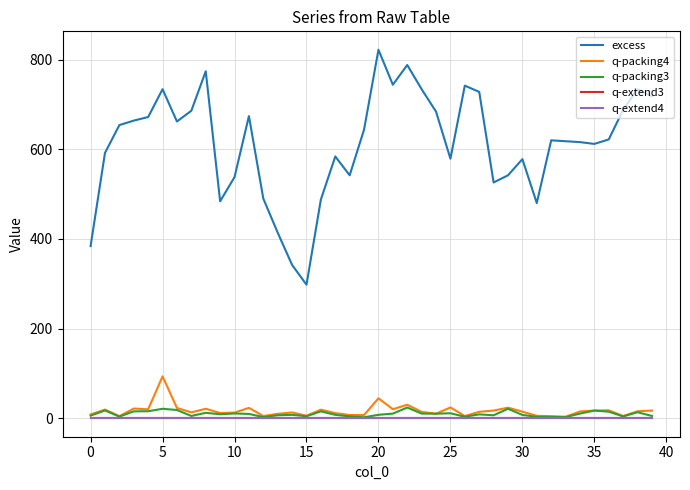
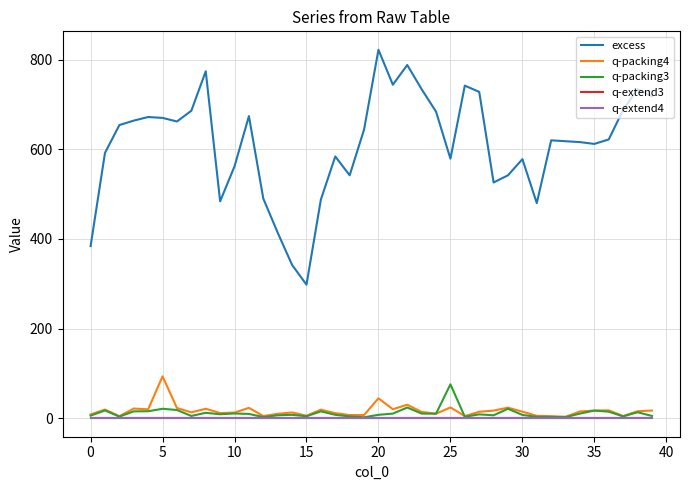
excess, 5: 730 -> 670
excess, 10: 540 -> 560
q-packing3, 25: 10 -> 80
